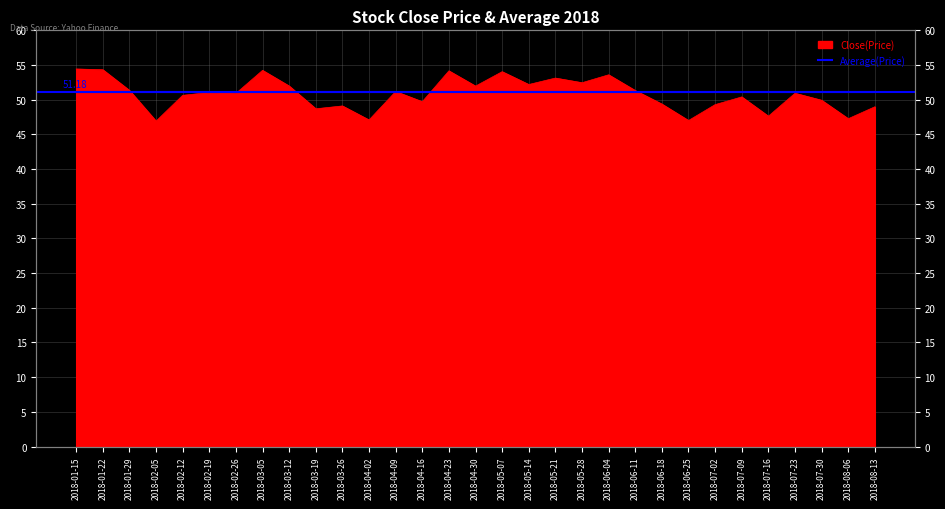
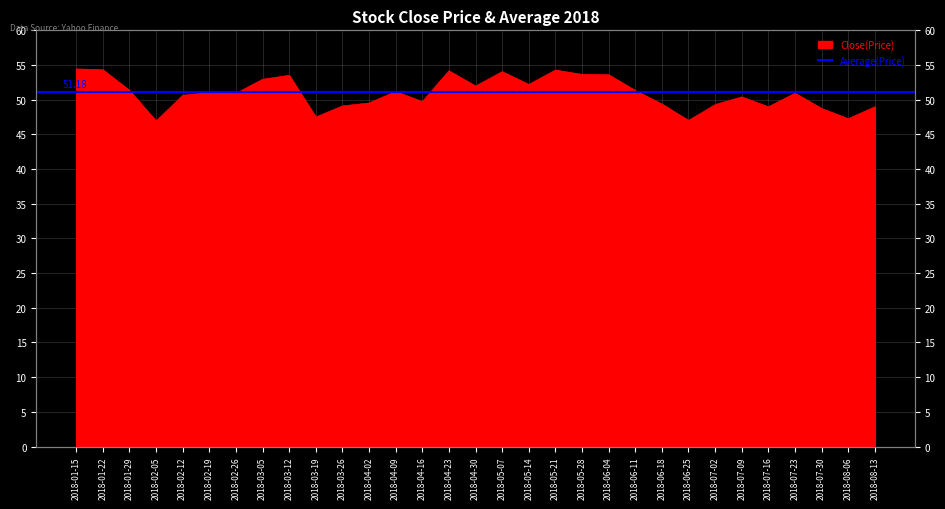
Close(Price), 2018-03-05: 54 -> 53
Close(Price), 2018-03-12: 52 -> 54
Close(Price), 2018-03-19: 49 -> 47
Close(Price), 2018-04-02: 47 -> 50
Close(Price), 2018-05-21: 53 -> 54
Close(Price), 2018-05-28: 52 -> 54
Close(Price), 2018-07-16: 48 -> 49
Close(Price), 2018-07-30: 50 -> 49
